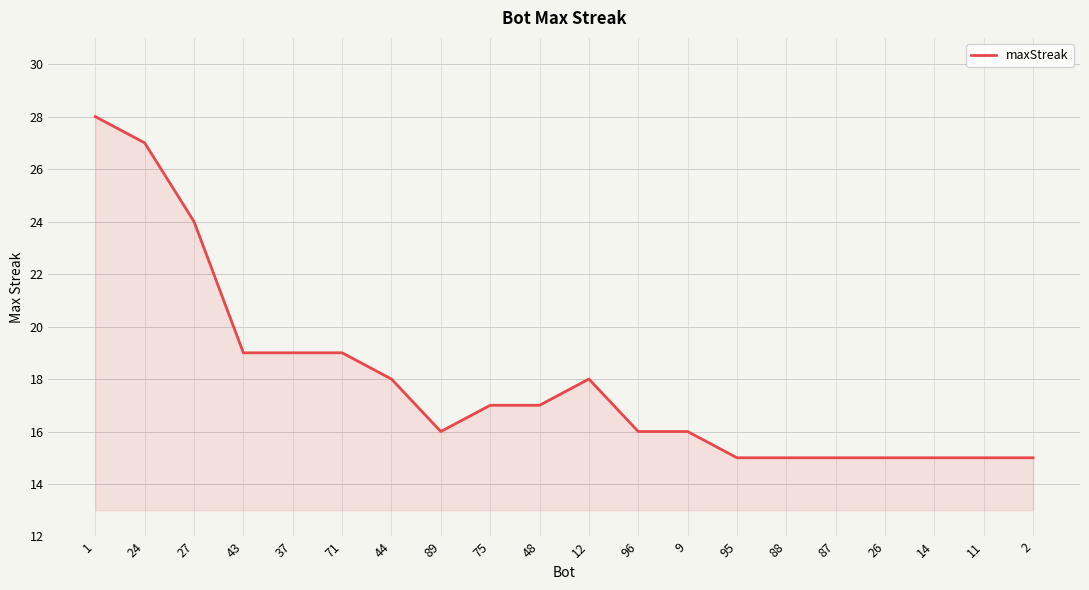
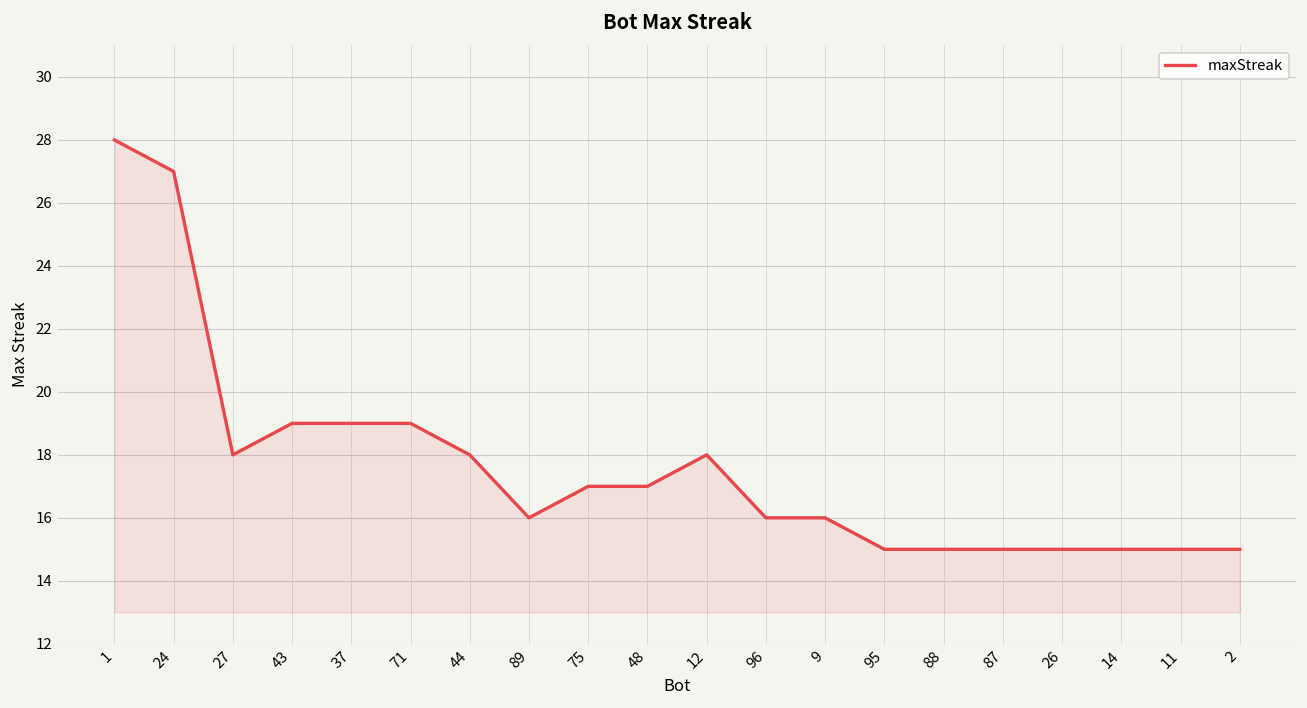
27: 24 -> 18
